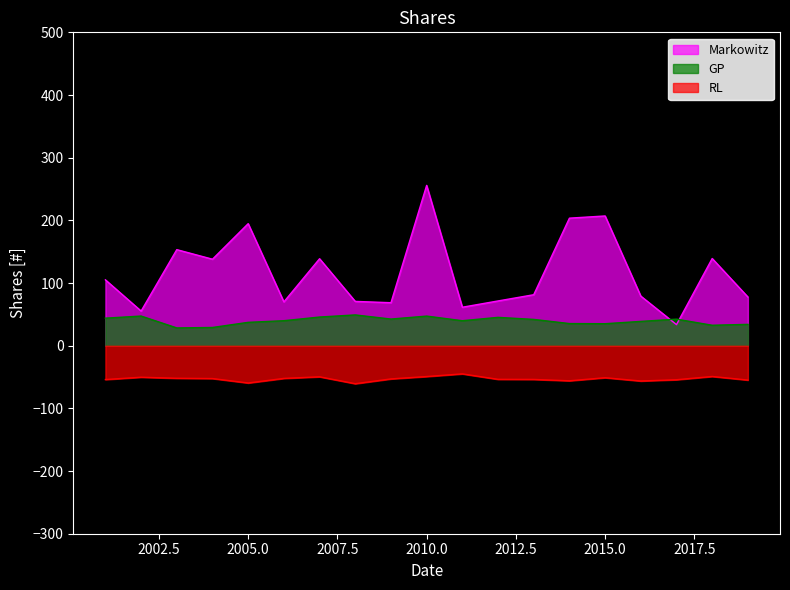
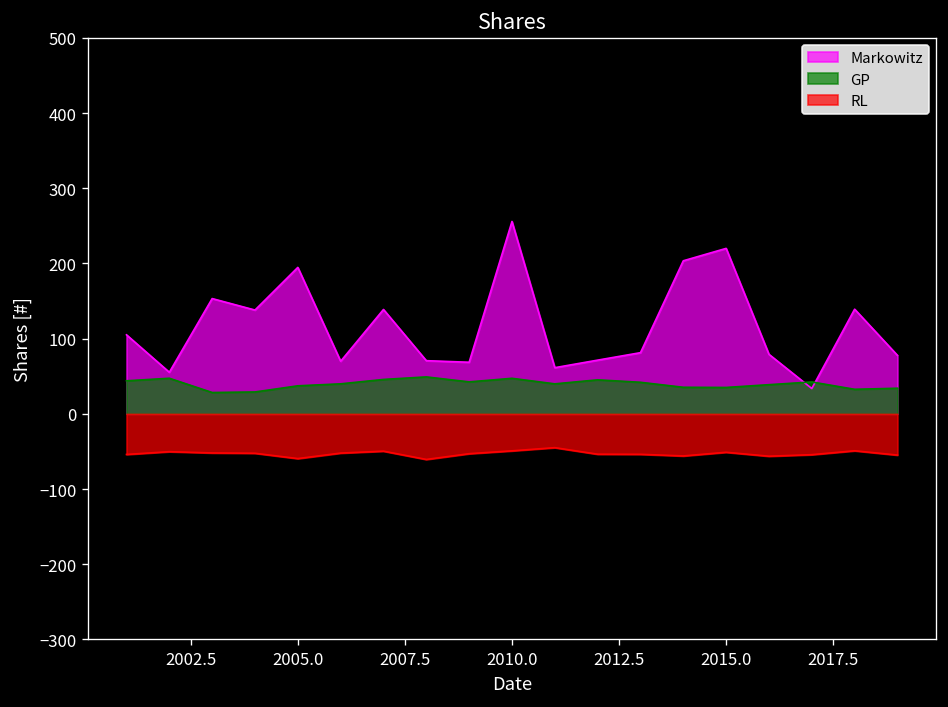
Markowitz, 2015.0: 210 -> 220
